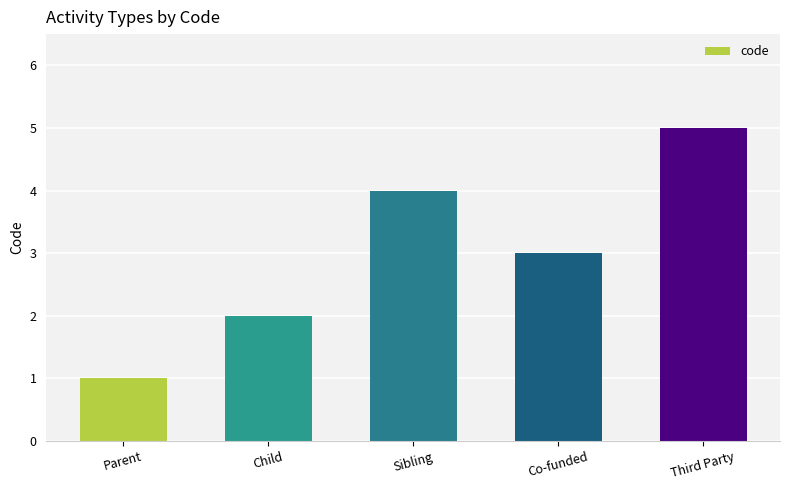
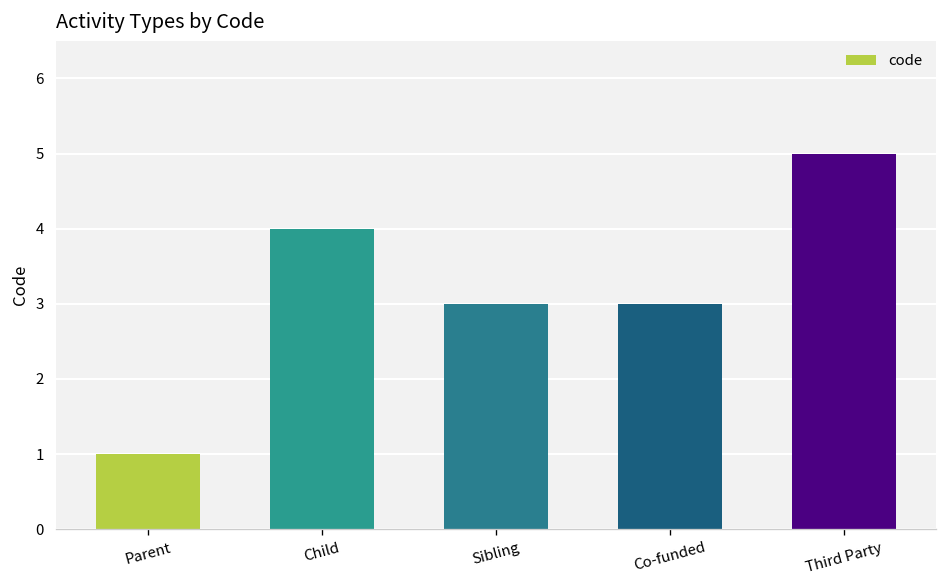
Child: 2 -> 4
Sibling: 4 -> 3
